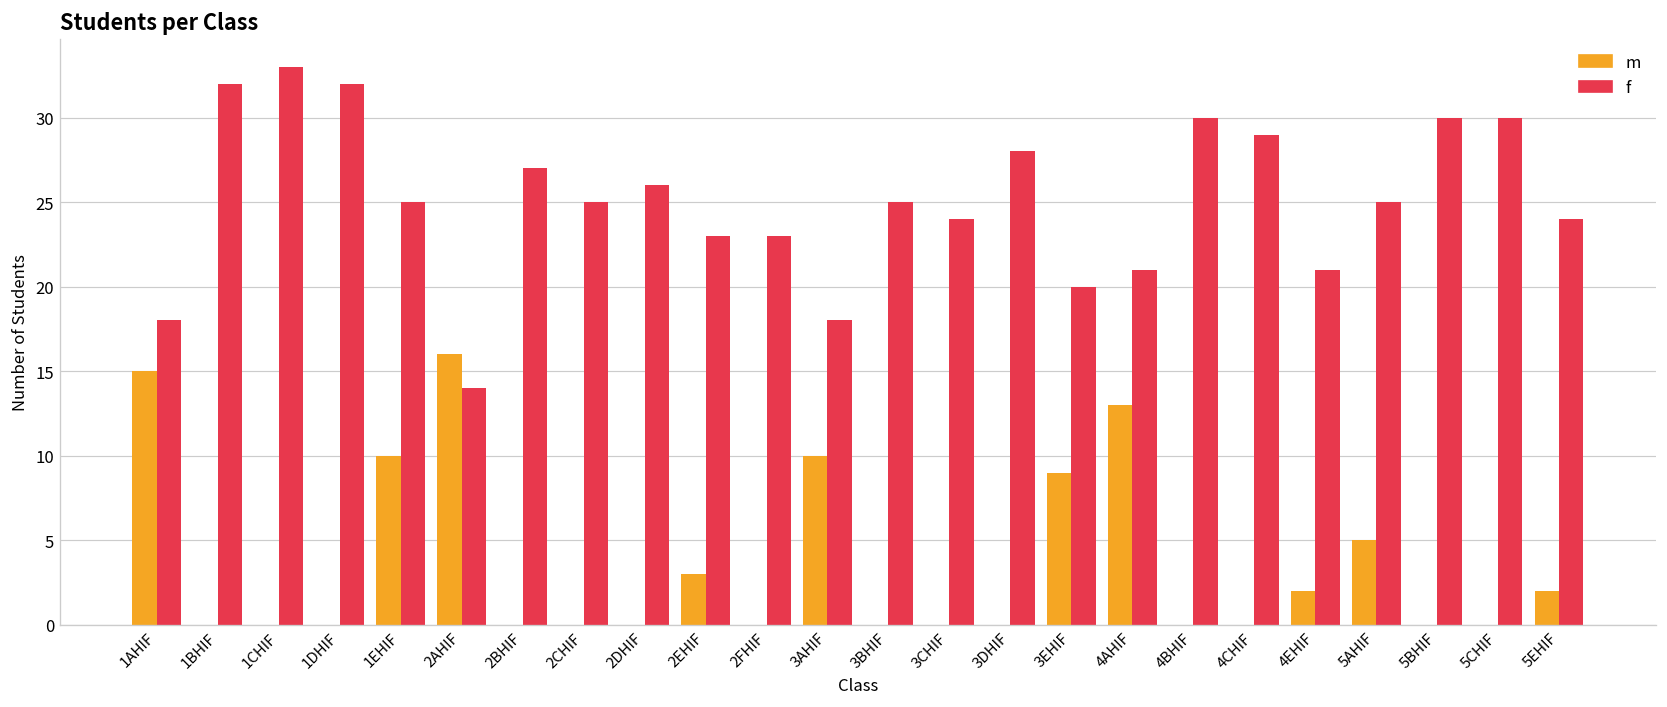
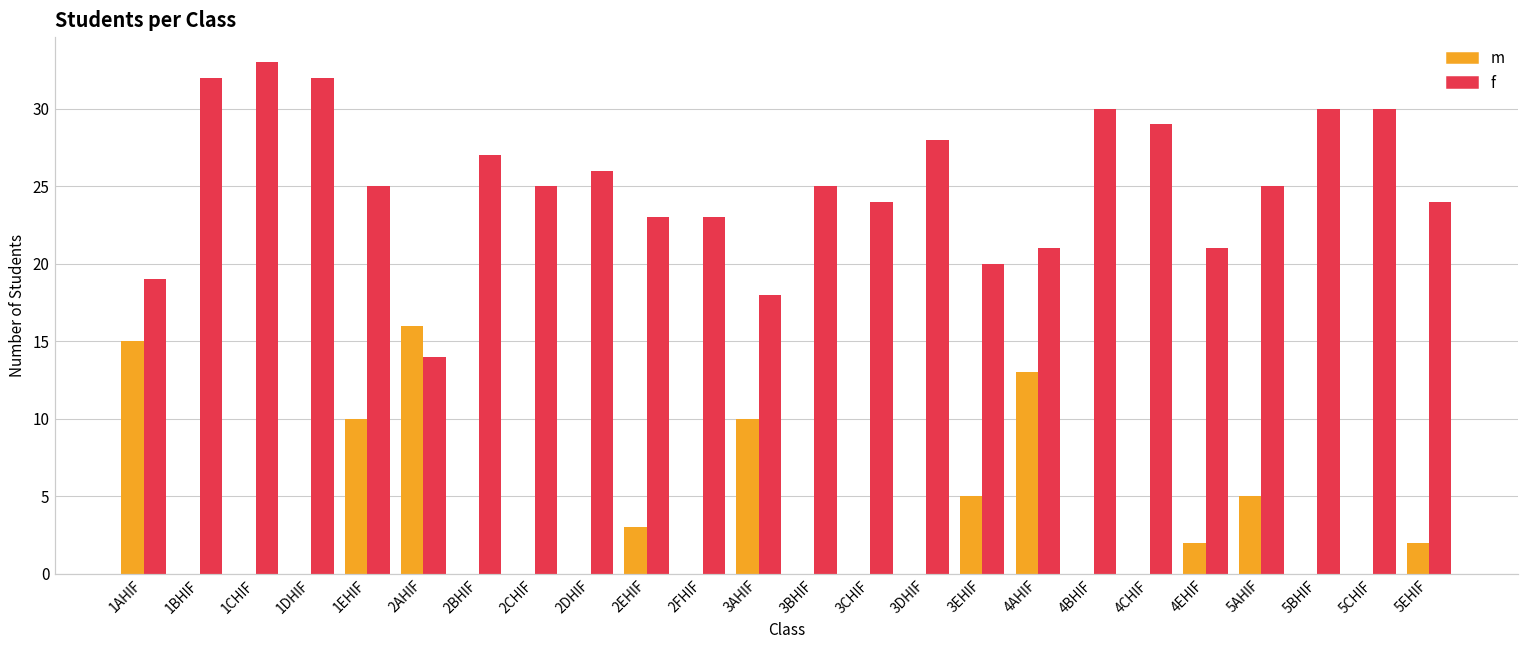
f, 1AHIF: 18 -> 19
m, 3EHIF: 9 -> 5
